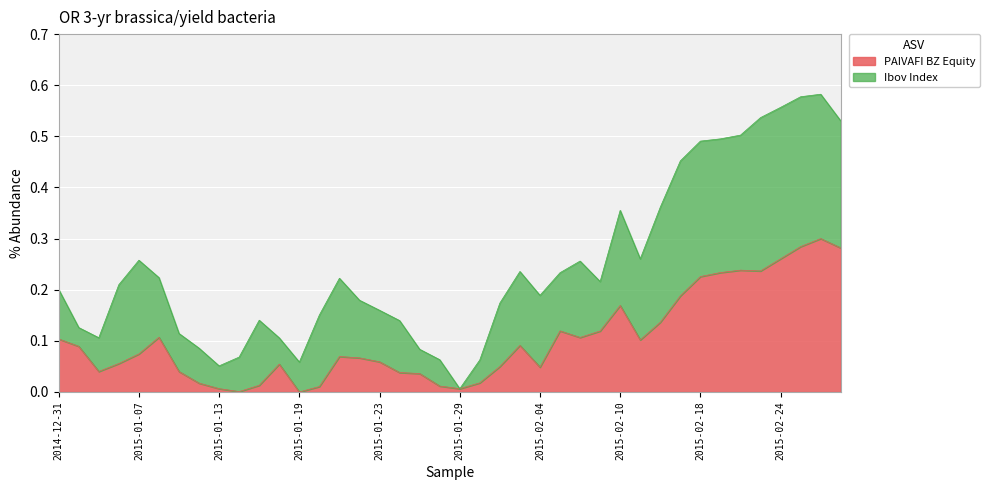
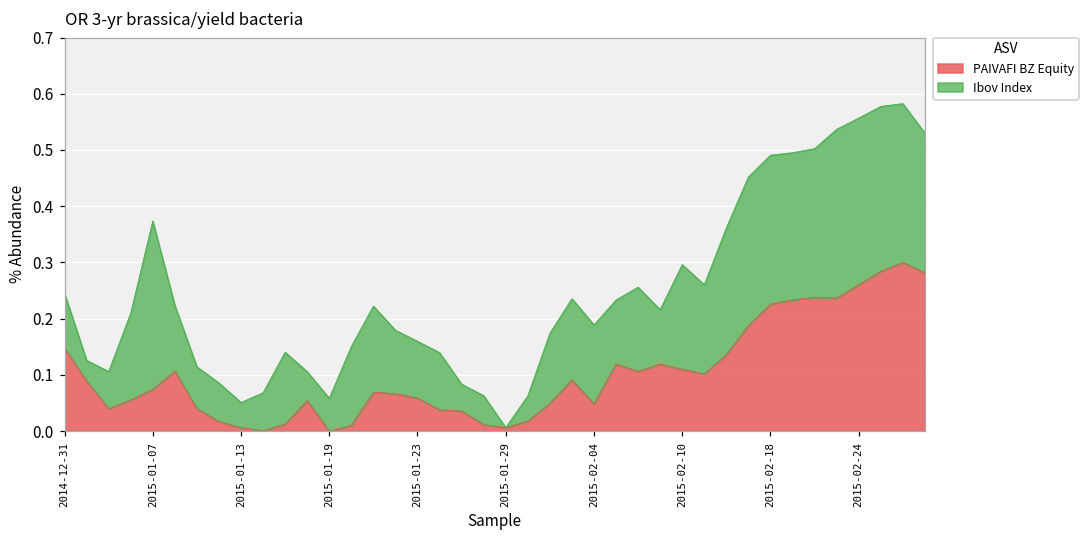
PAIVAFI BZ Equity, 2014-12-31: 0.10 -> 0.15
Ibov Index, 2015-01-07: 0.18 -> 0.30
PAIVAFI BZ Equity, 2015-02-10: 0.17 -> 0.11
